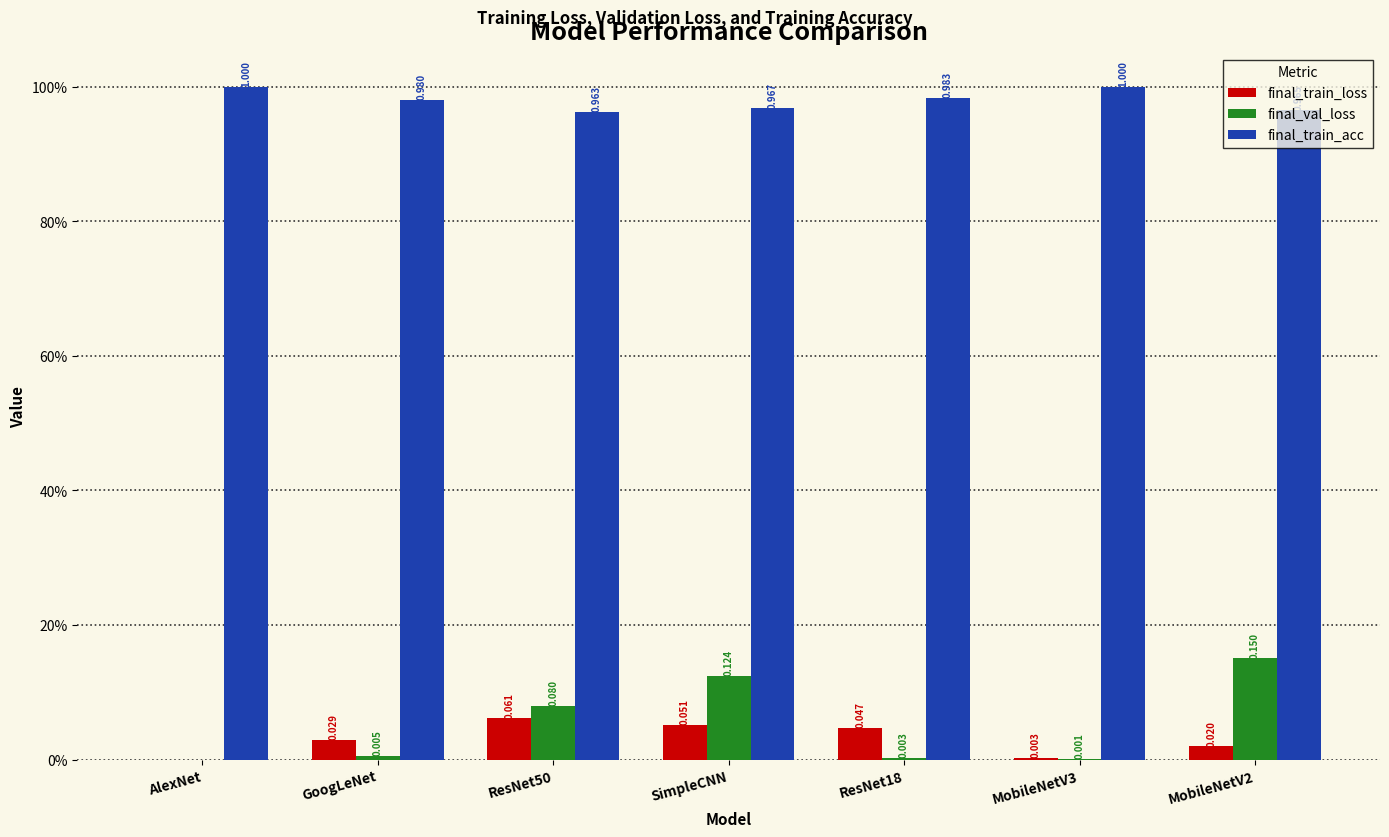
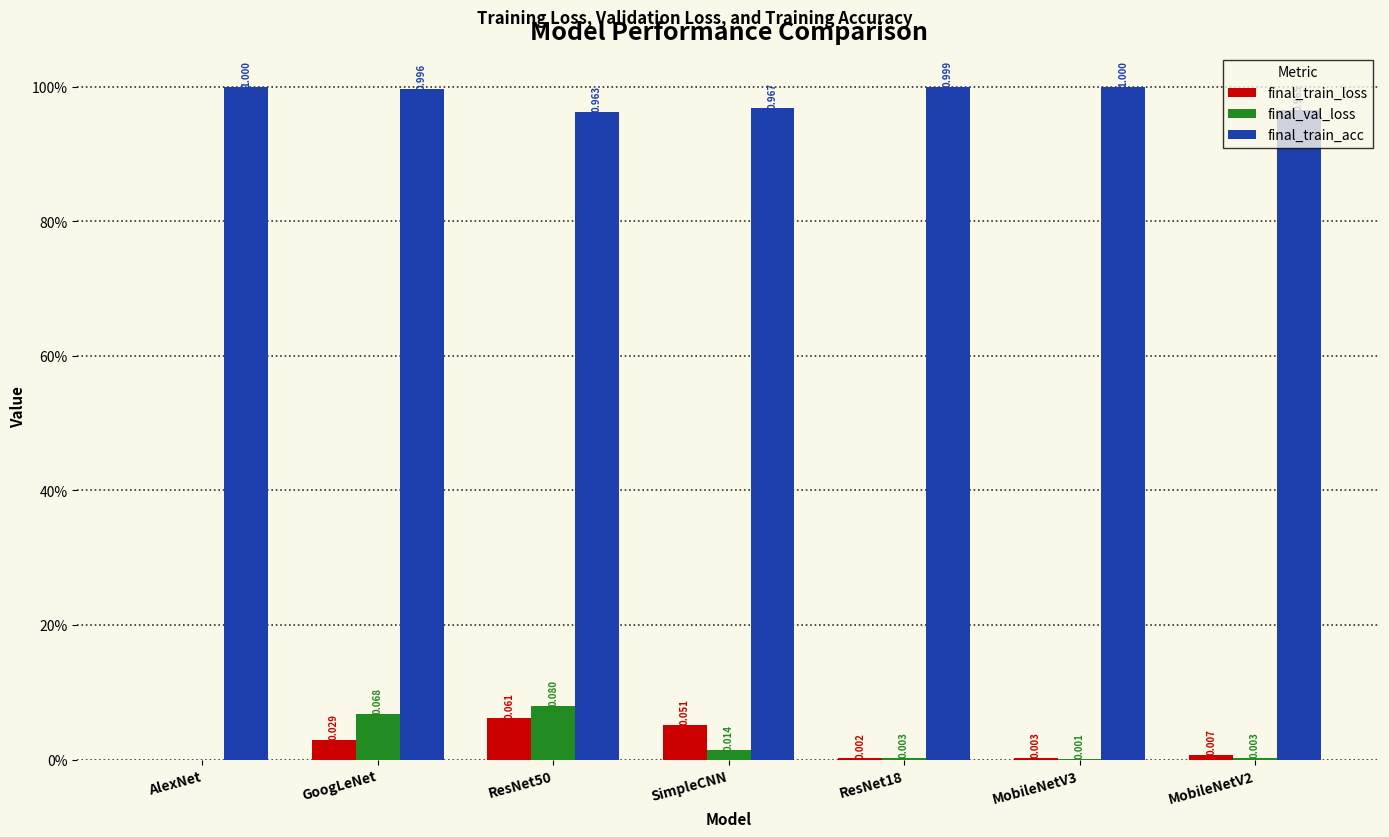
final_val_loss, GoogLeNet: 0.005 -> 0.068
final_train_acc, GoogLeNet: 0.980 -> 0.996
final_val_loss, SimpleCNN: 0.124 -> 0.014
final_train_loss, ResNet18: 0.047 -> 0.002
final_train_acc, ResNet18: 0.983 -> 0.999
final_train_loss, MobileNetV2: 0.020 -> 0.007
final_val_loss, MobileNetV2: 0.150 -> 0.003
